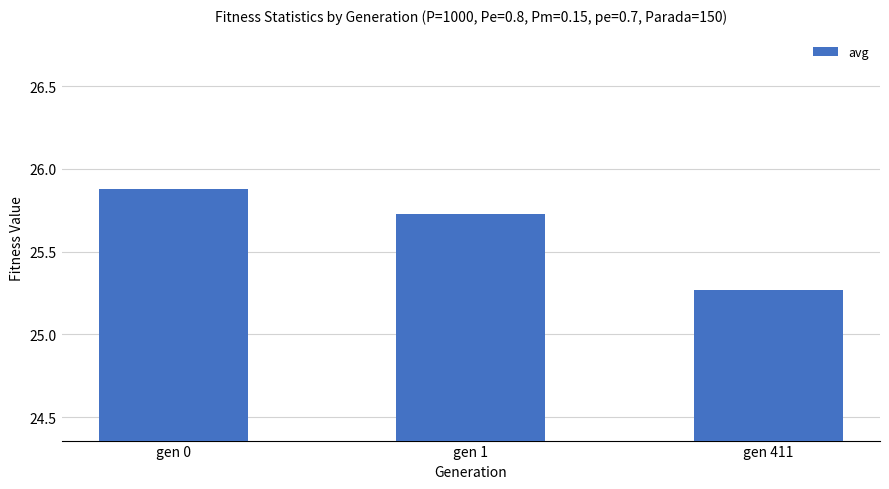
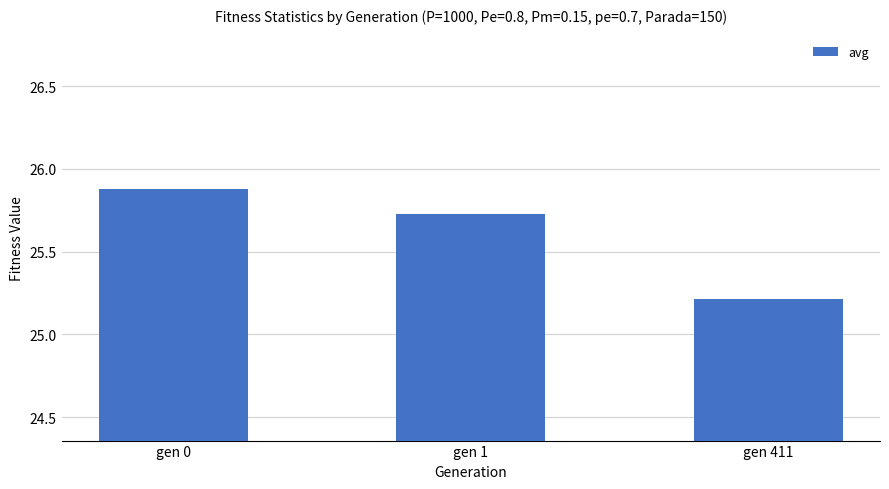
gen 411: 25.27 -> 25.22
